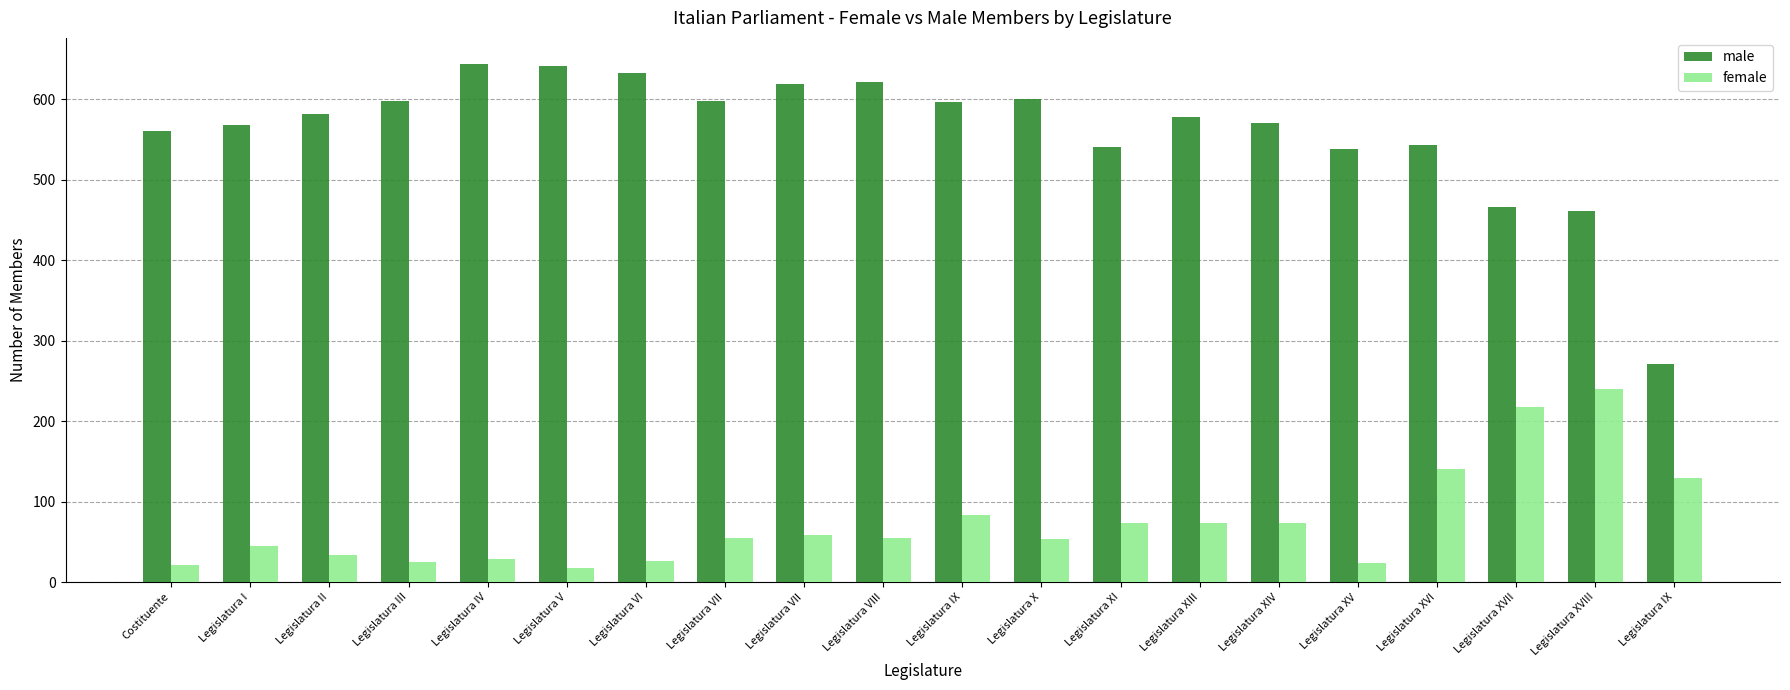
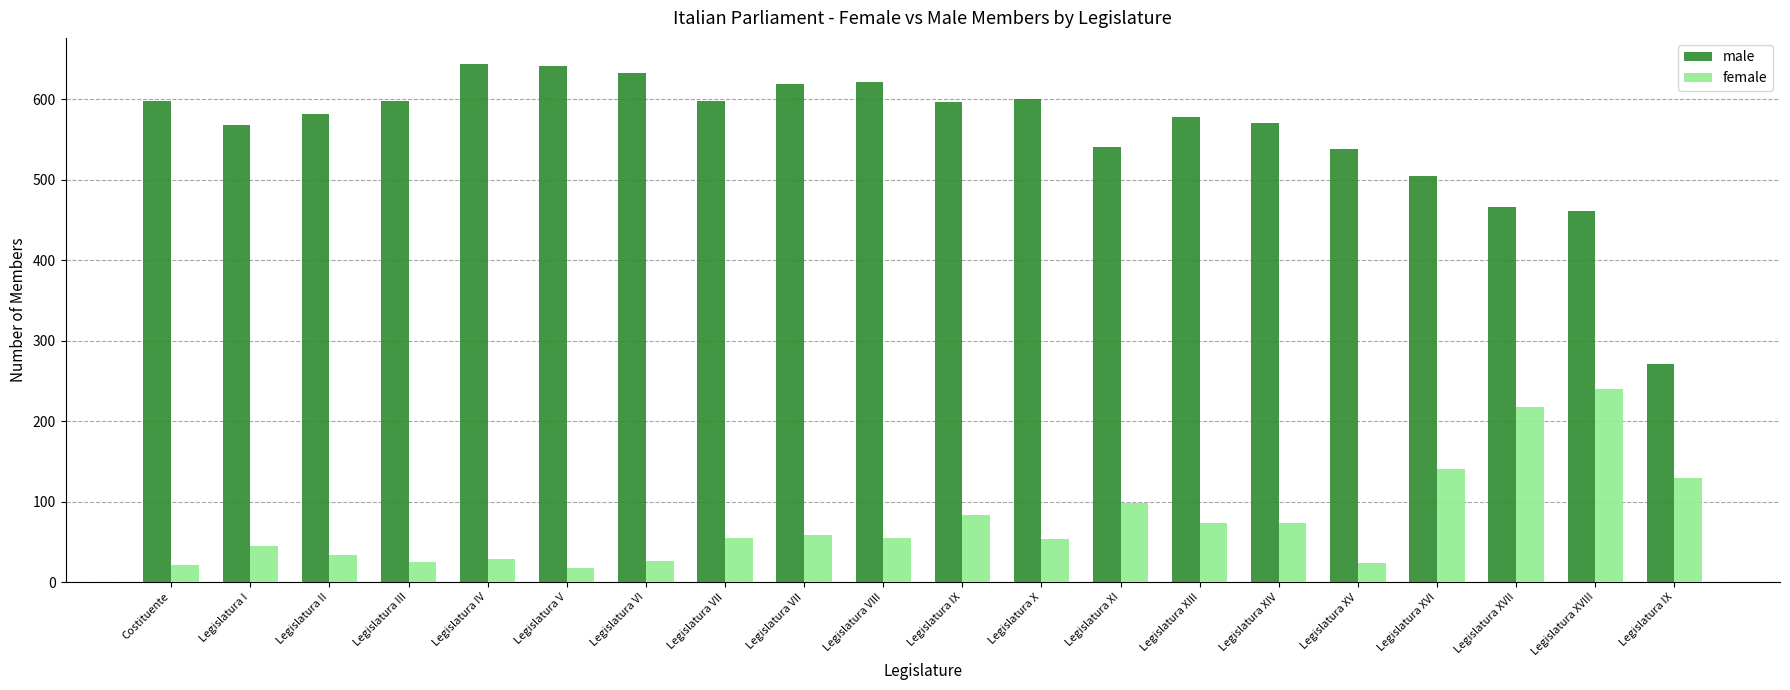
male, Costituente: 560 -> 600
female, Legislatura XI: 70 -> 100
male, Legislatura XVI: 540 -> 510
